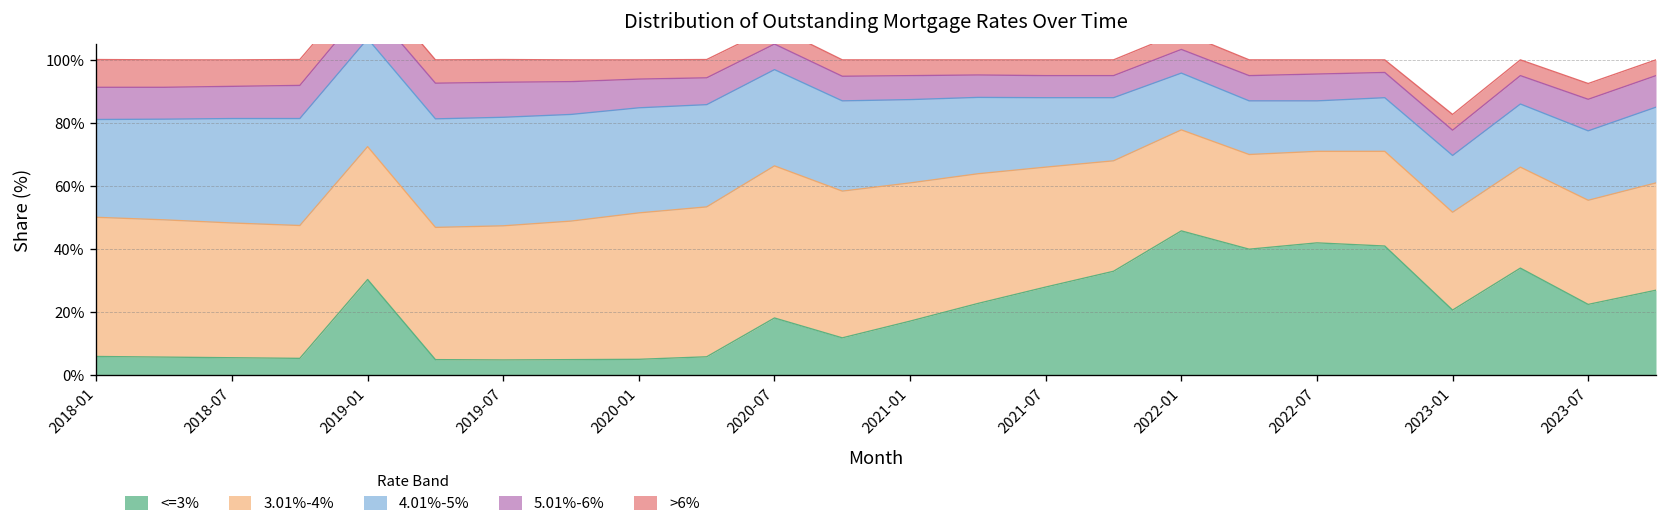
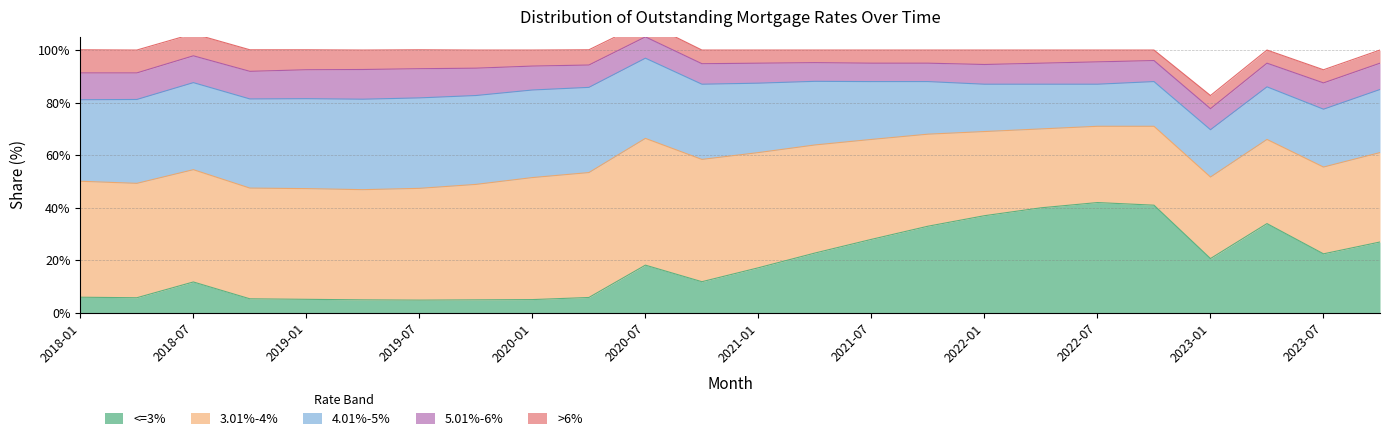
<=3%, 2018-07: 6% -> 12%
<=3%, 2019-01: 30% -> 5%
<=3%, 2022-01: 46% -> 37%
